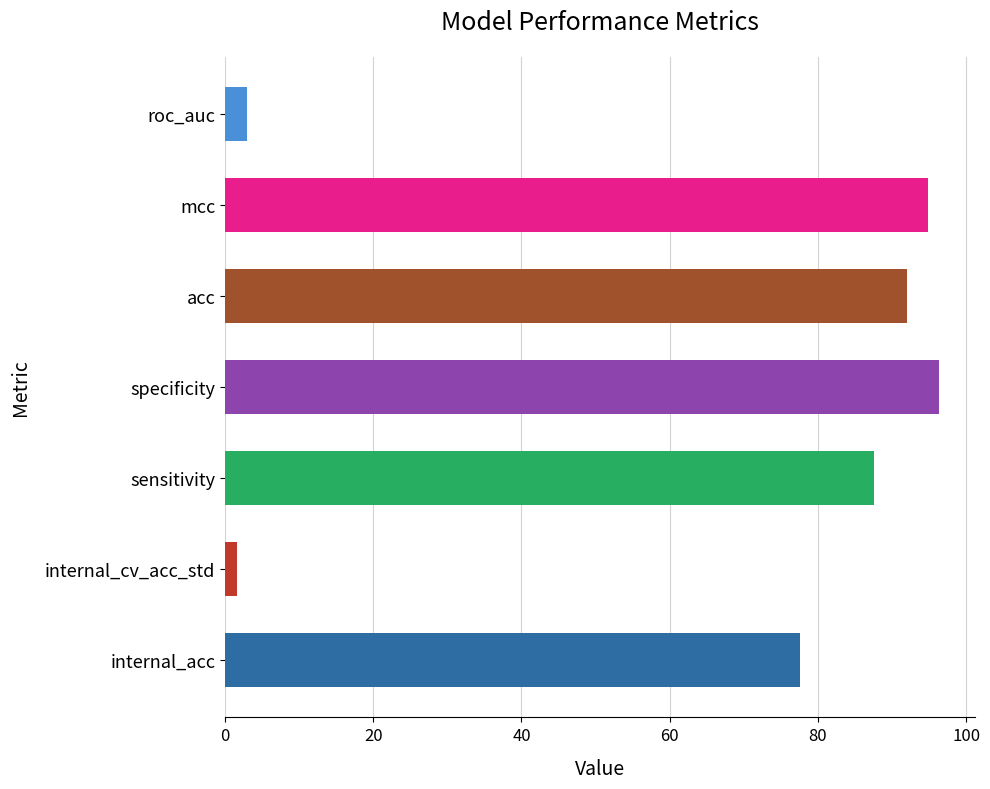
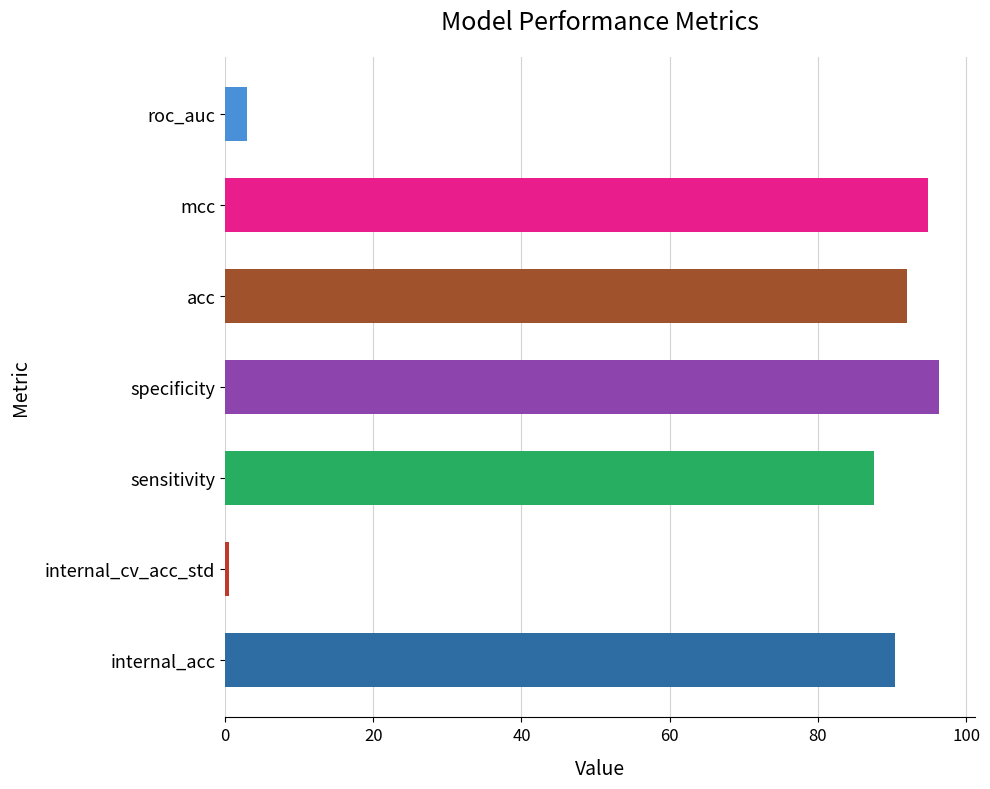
internal_cv_acc_std: 2 -> 1
internal_acc: 78 -> 90
